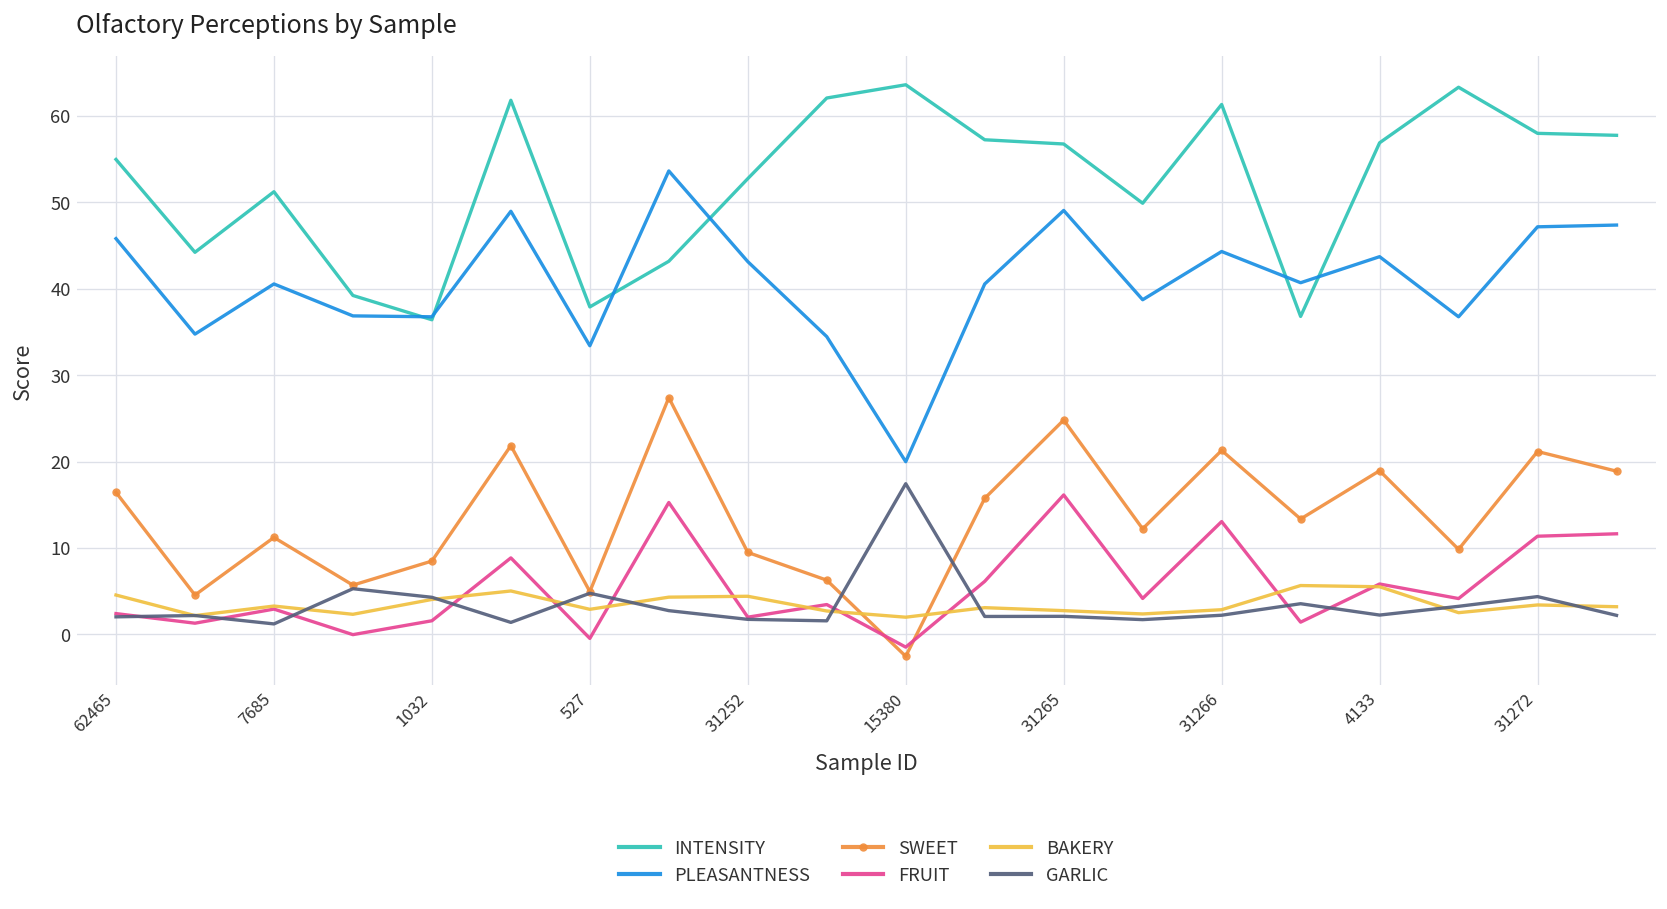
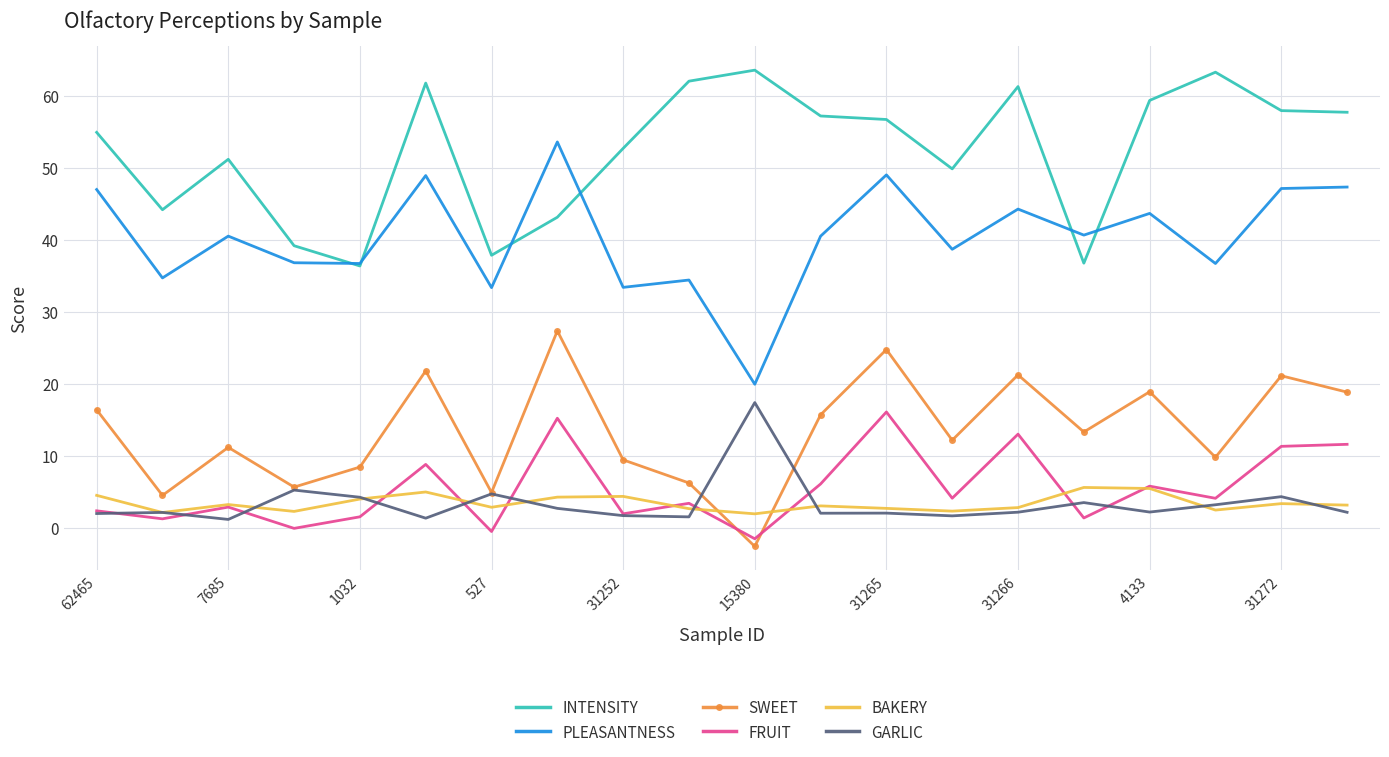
PLEASANTNESS, 62465: 46 -> 47
PLEASANTNESS, 31252: 43 -> 33
INTENSITY, 4133: 57 -> 59
